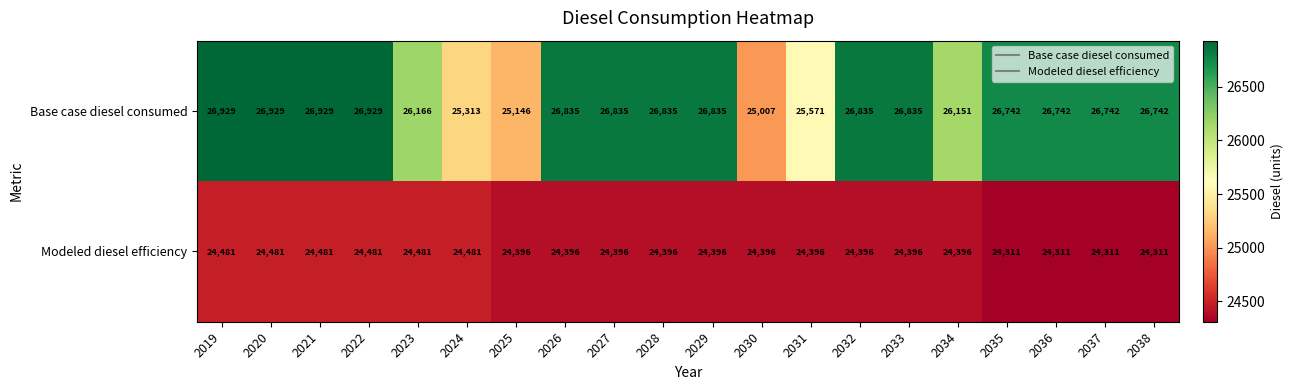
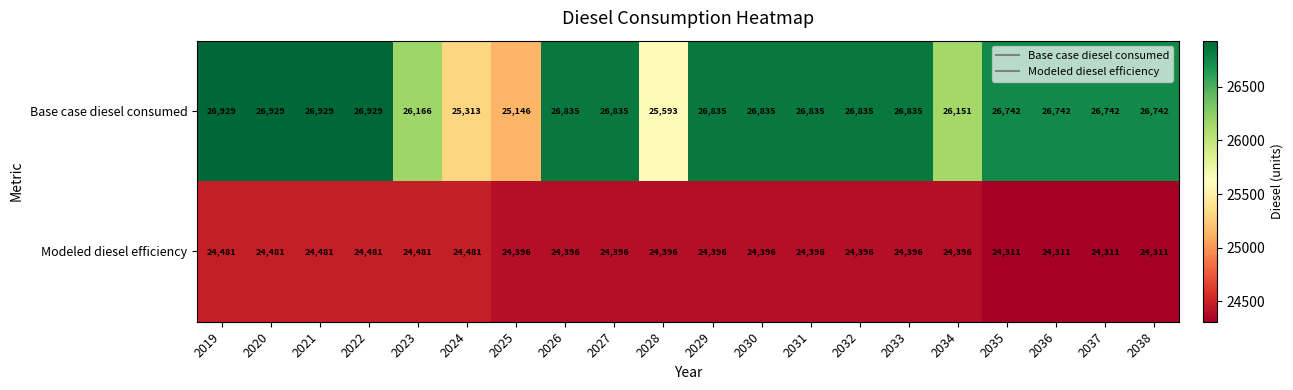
Base case diesel consumed, 2028: 26,835 -> 25,593
Base case diesel consumed, 2030: 25,007 -> 26,835
Base case diesel consumed, 2031: 25,571 -> 26,835
